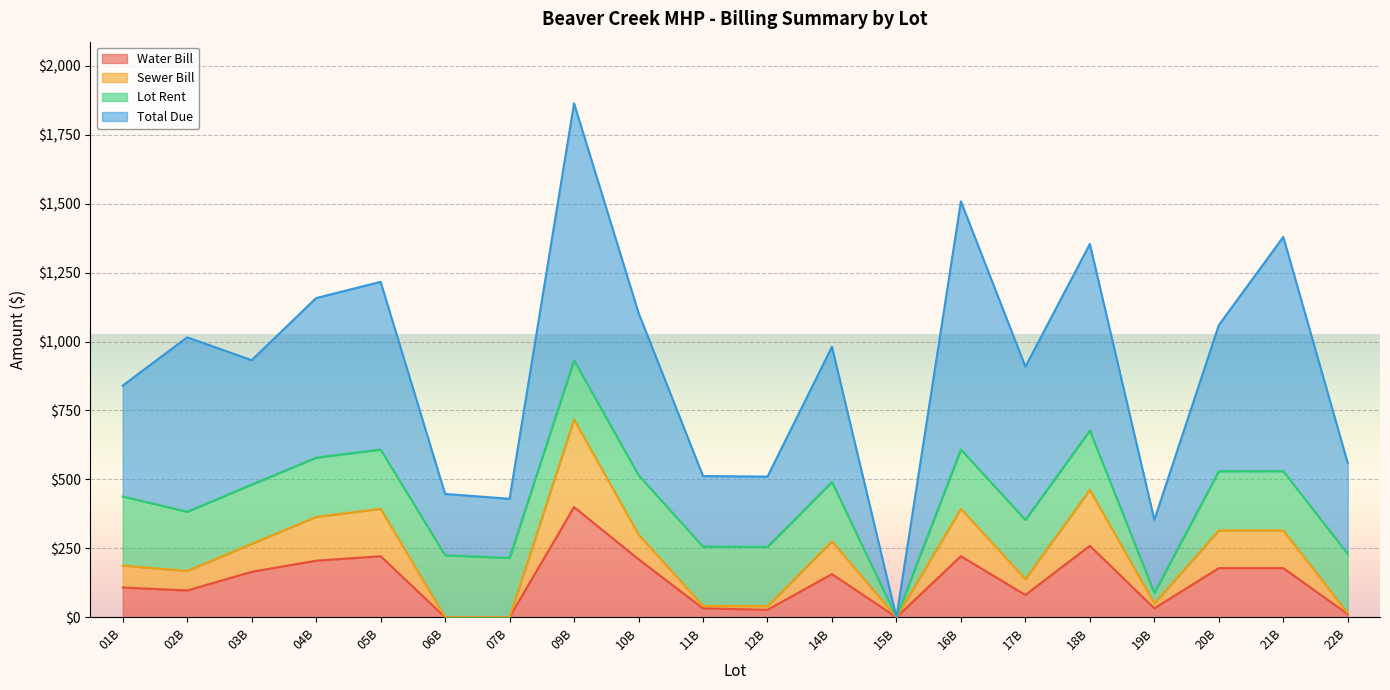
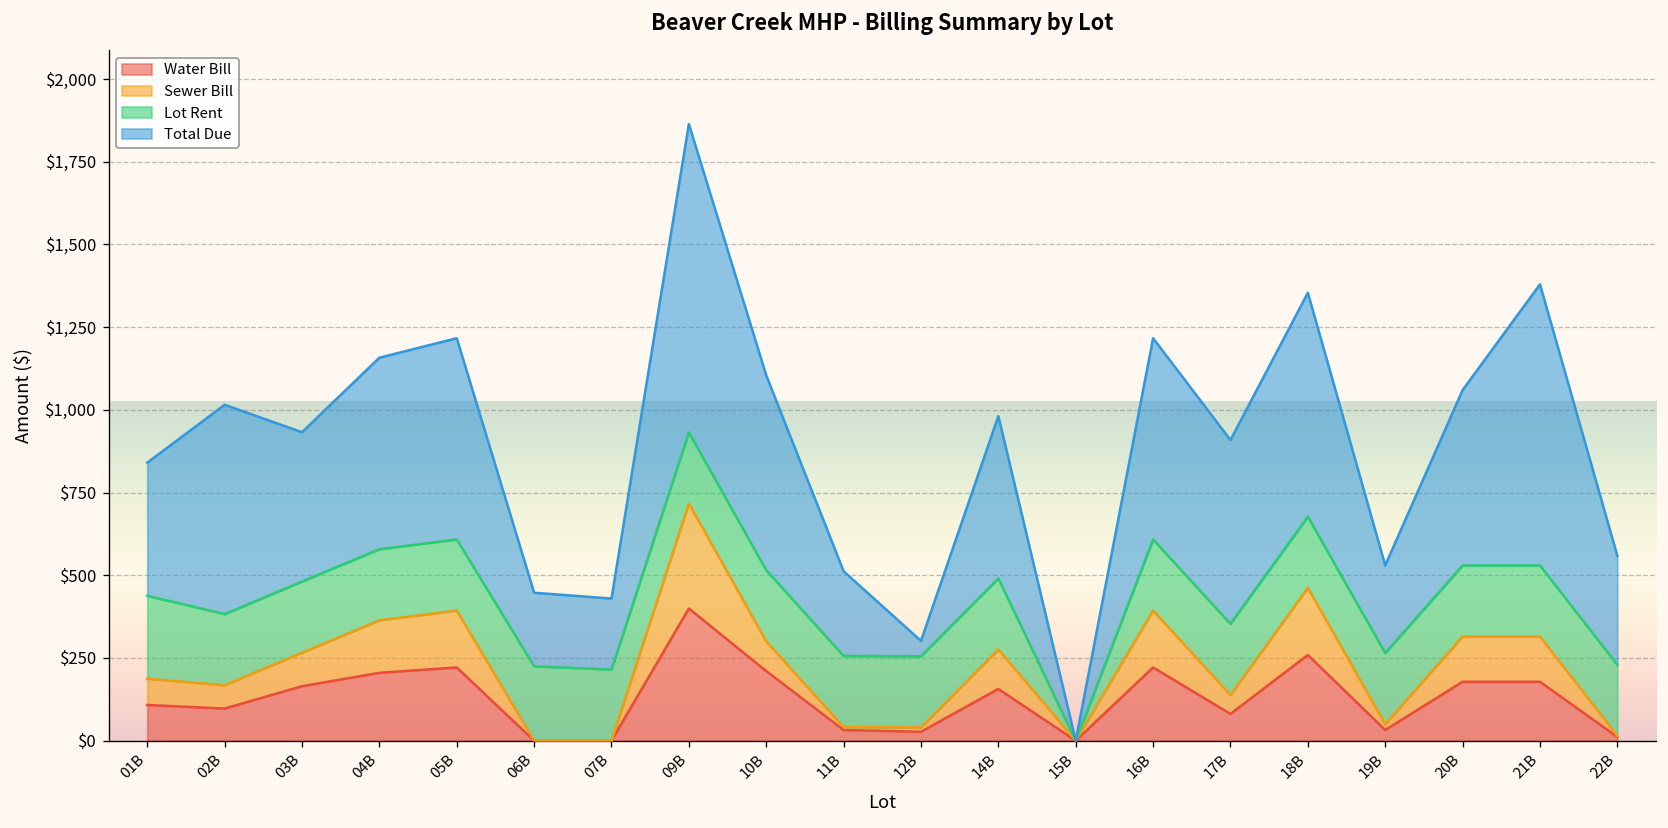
Total Due, 12B: $250 -> $50
Total Due, 16B: $900 -> $610
Lot Rent, 19B: $40 -> $220
